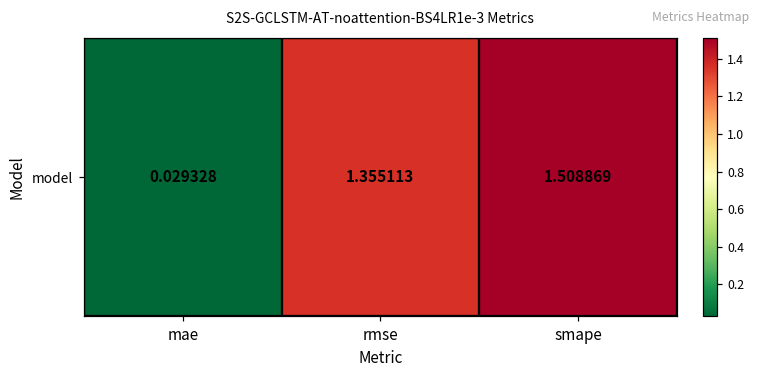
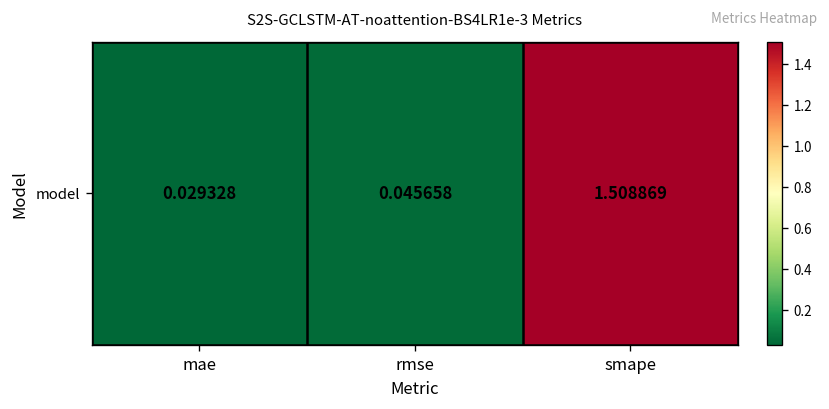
model, rmse: 1.355113 -> 0.045658
